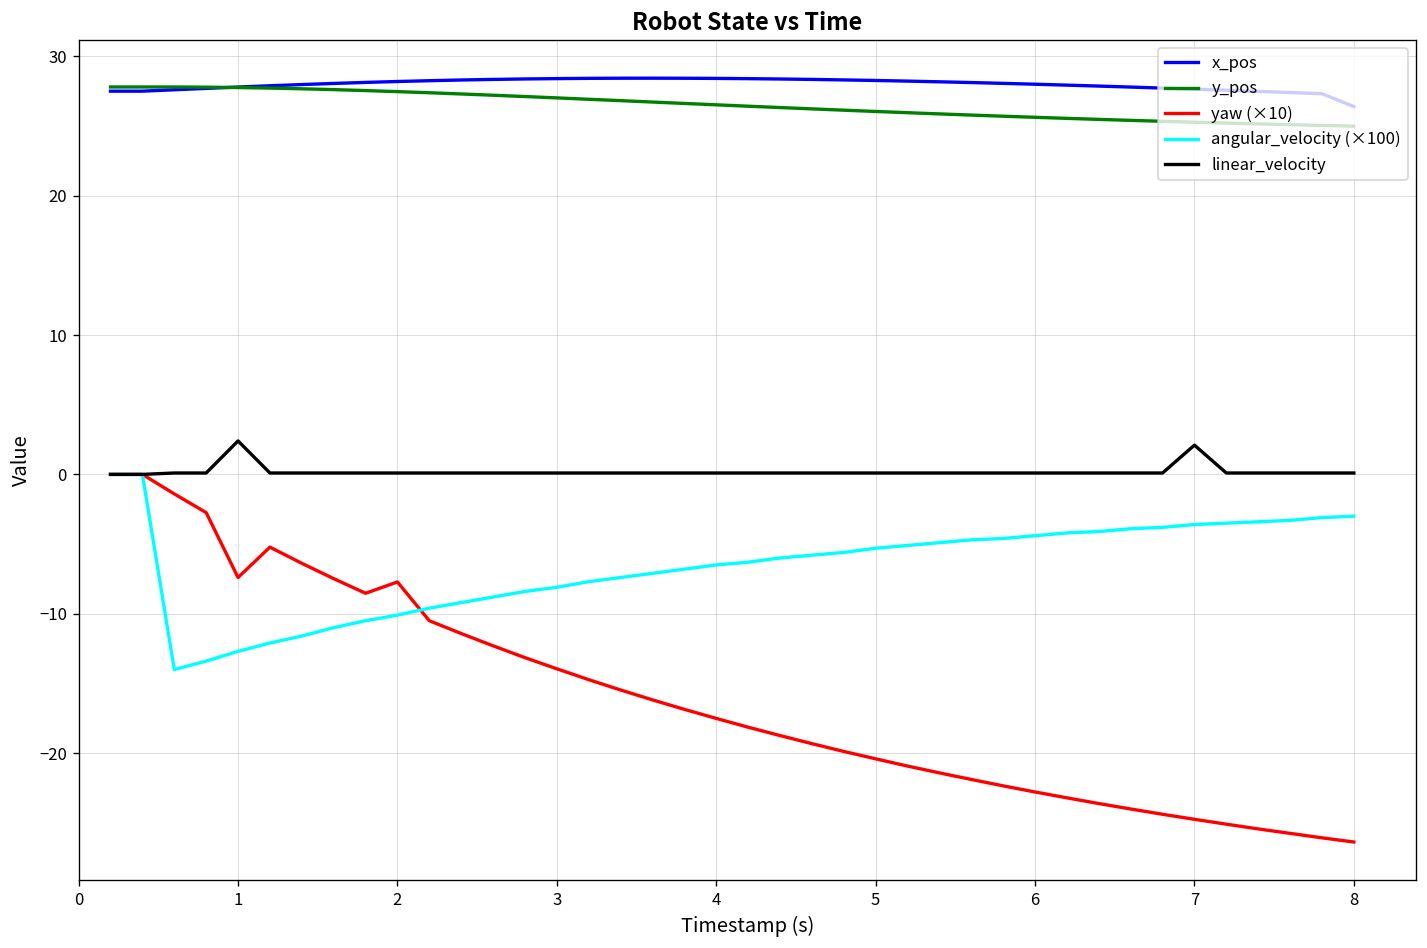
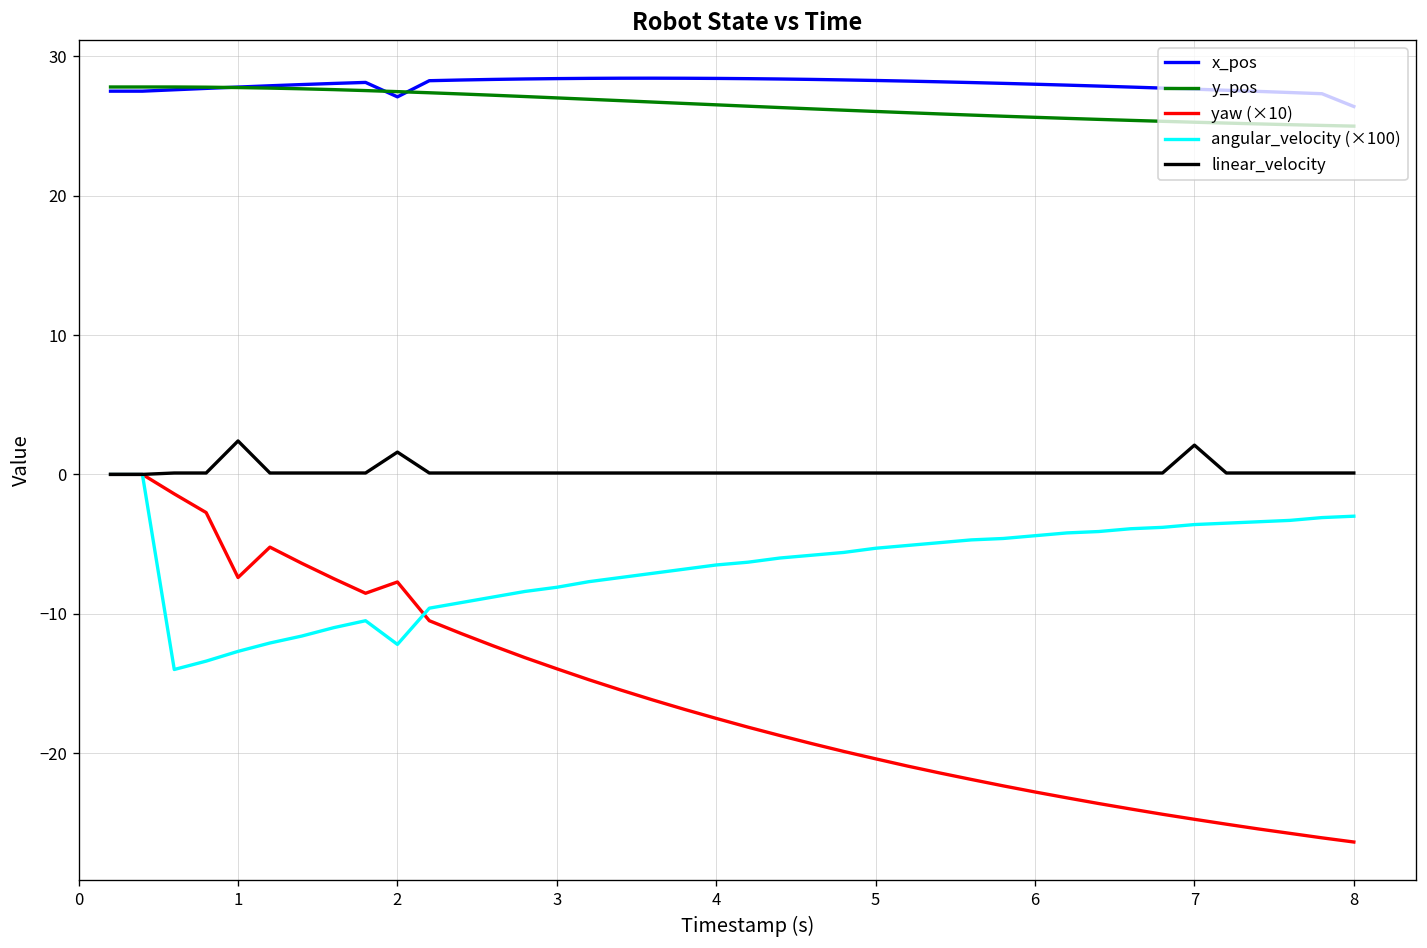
x_pos, 2: 28.2 -> 27.1
angular_velocity (×100), 2: -10.1 -> -12.2
linear_velocity, 2: 0.1 -> 1.6
